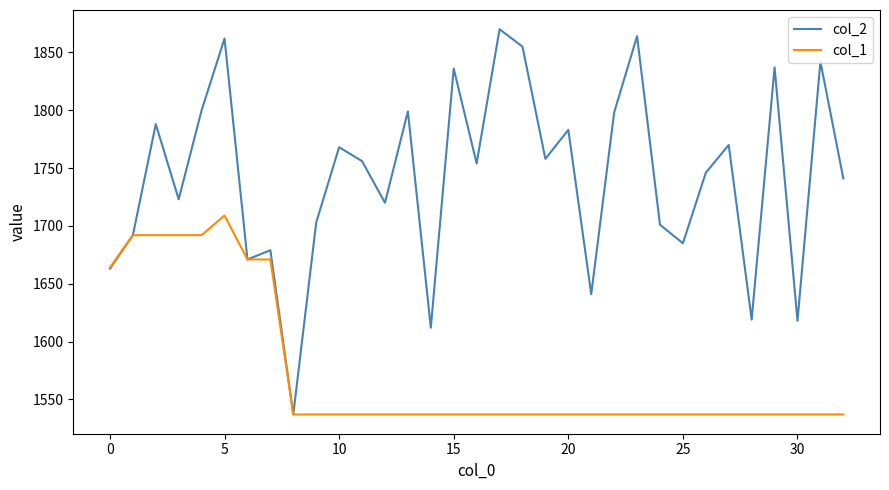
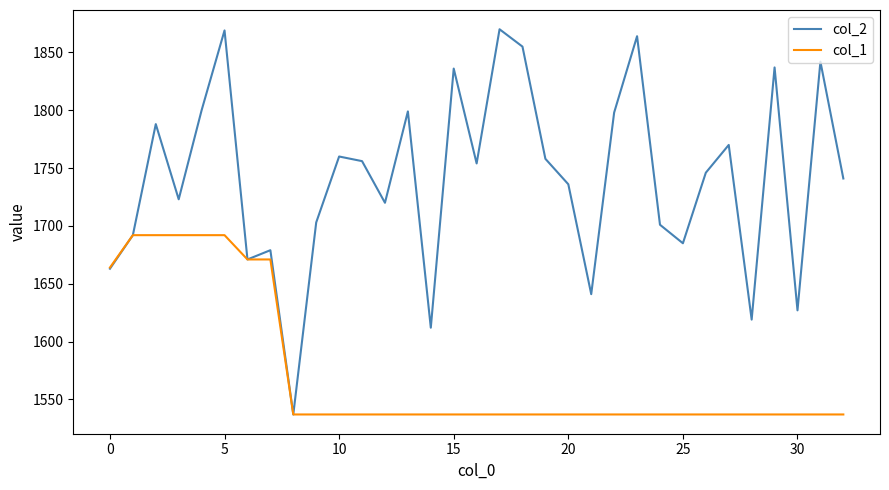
col_2, 5: 1862 -> 1869
col_1, 5: 1709 -> 1692
col_2, 10: 1768 -> 1760
col_2, 20: 1783 -> 1736
col_2, 30: 1618 -> 1627
